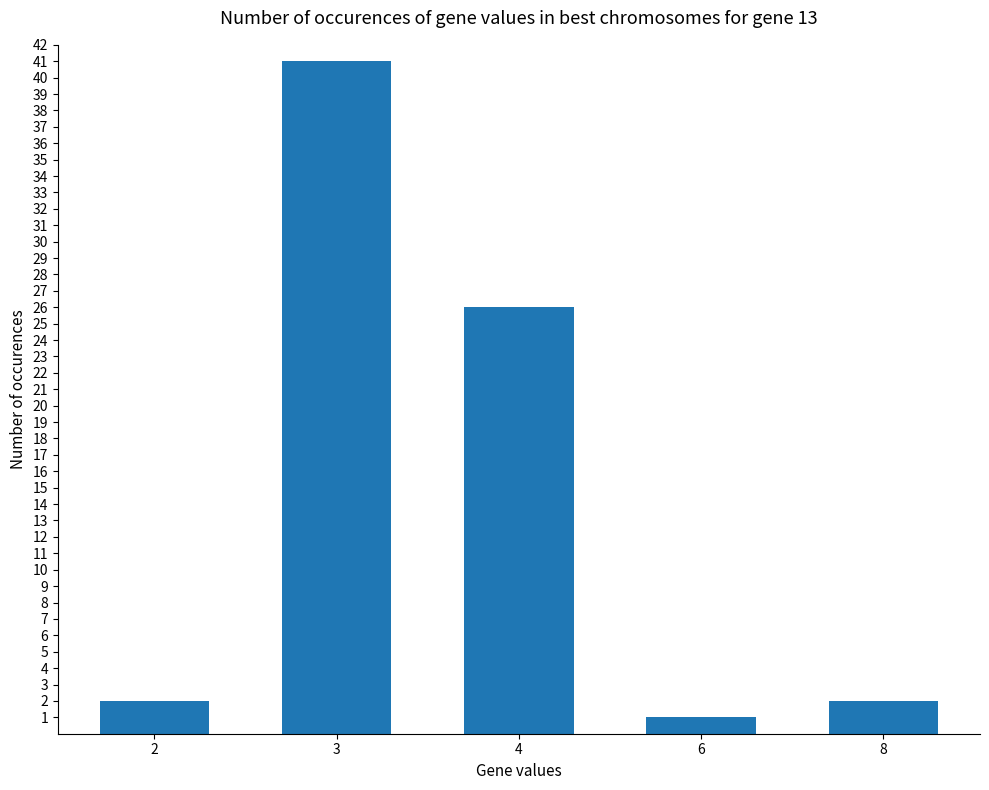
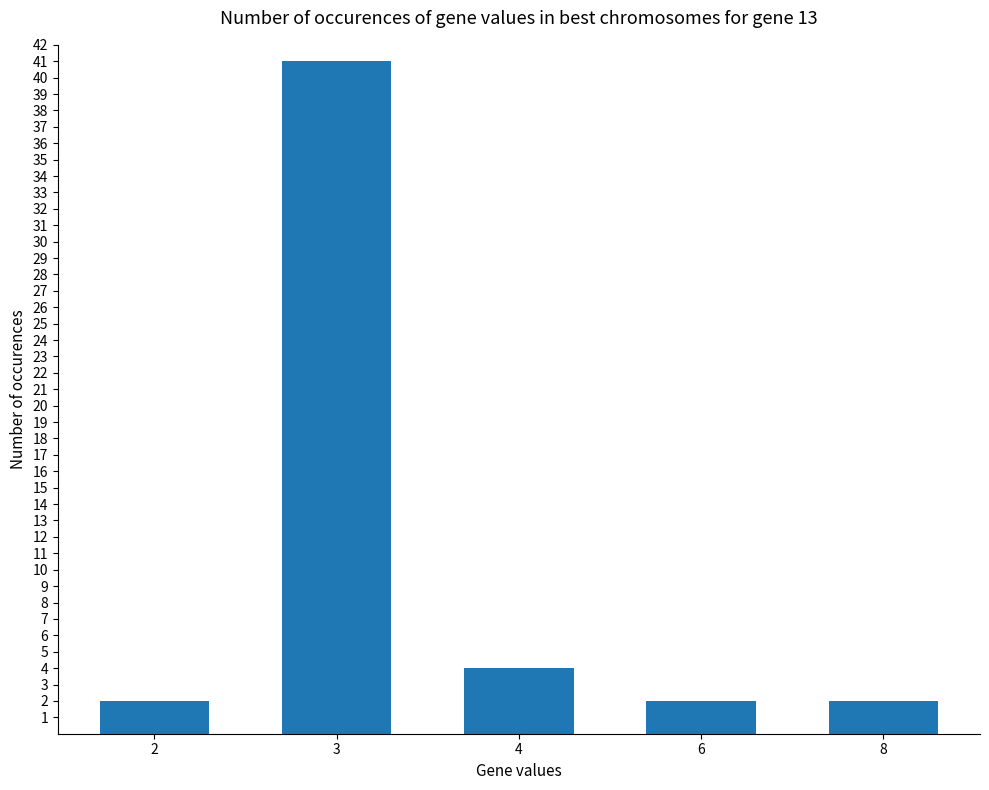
4: 26 -> 4
6: 1 -> 2
